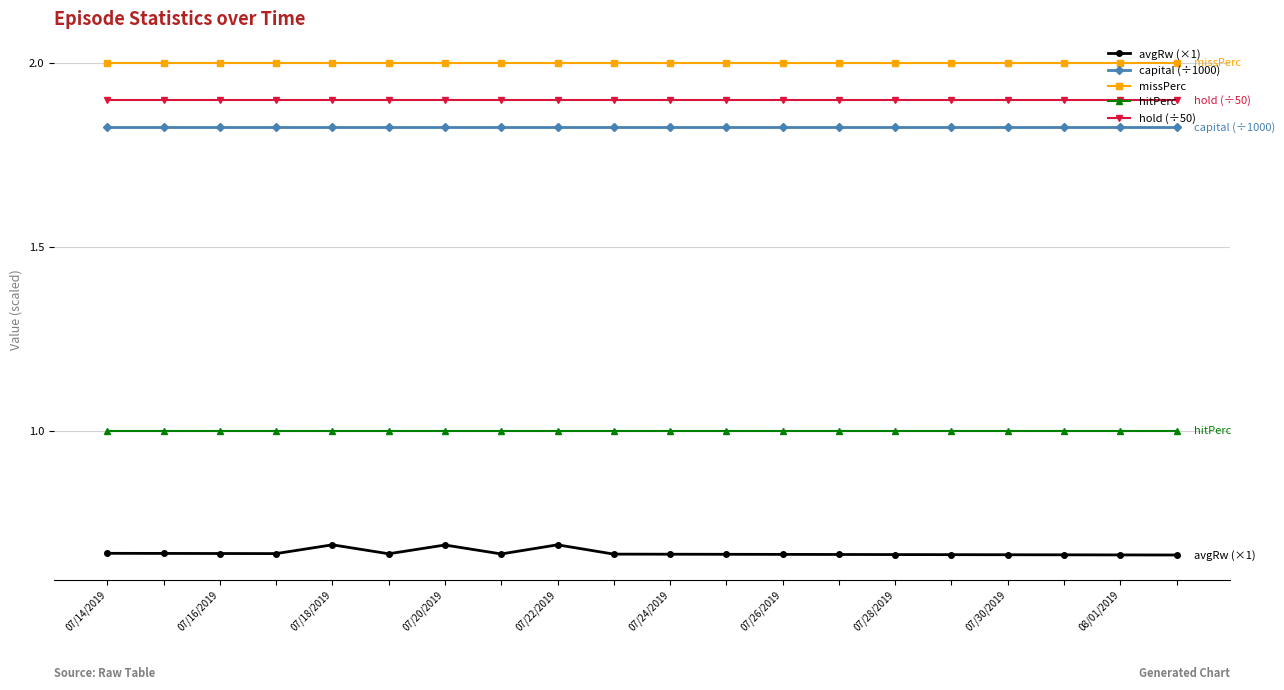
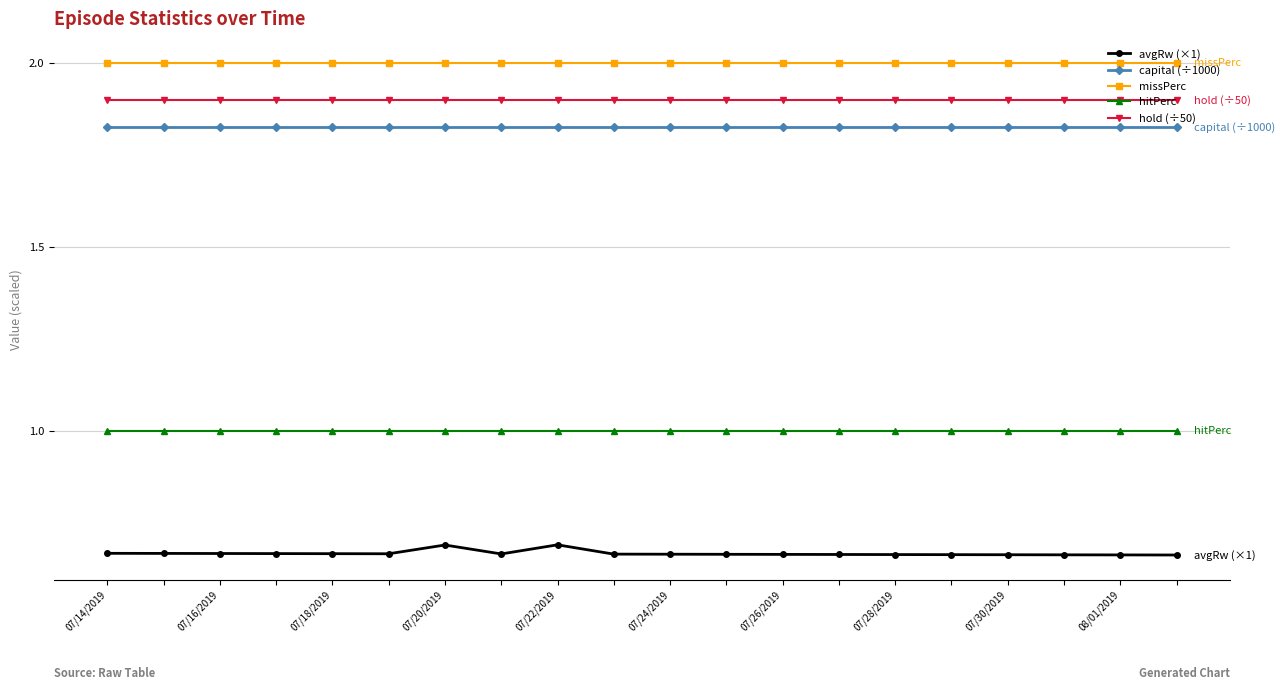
avgRw (×1), 07/18/2019: 0.69 -> 0.67
